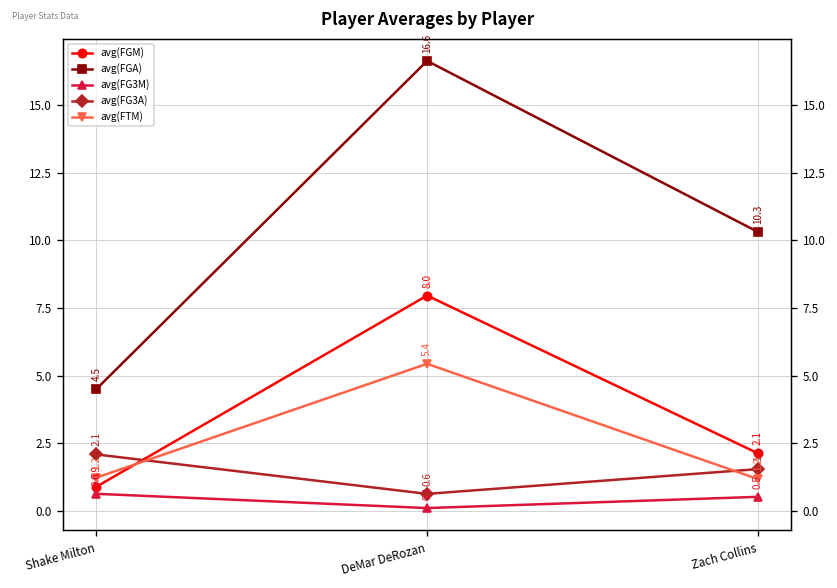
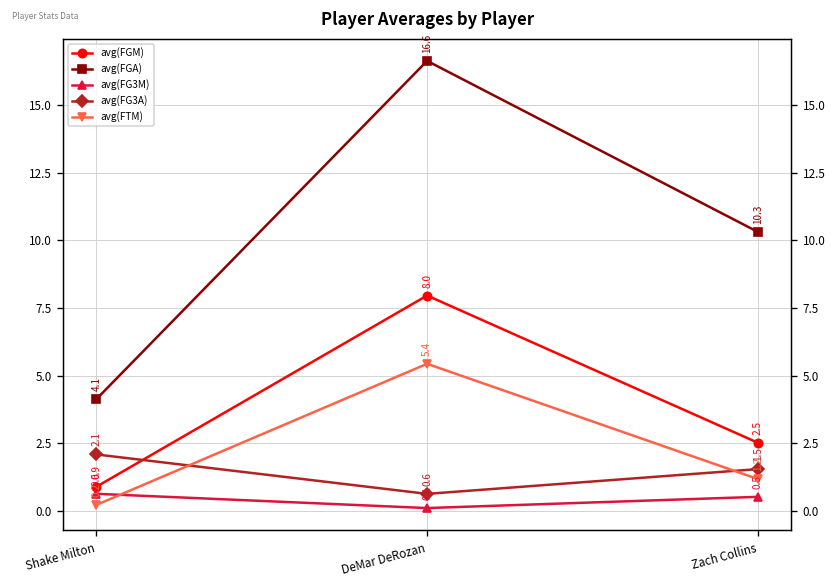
avg(FGA), Shake Milton: 4.5 -> 4.1
avg(FTM), Shake Milton: 1.2 -> 0.2
avg(FGM), Zach Collins: 2.1 -> 2.5
